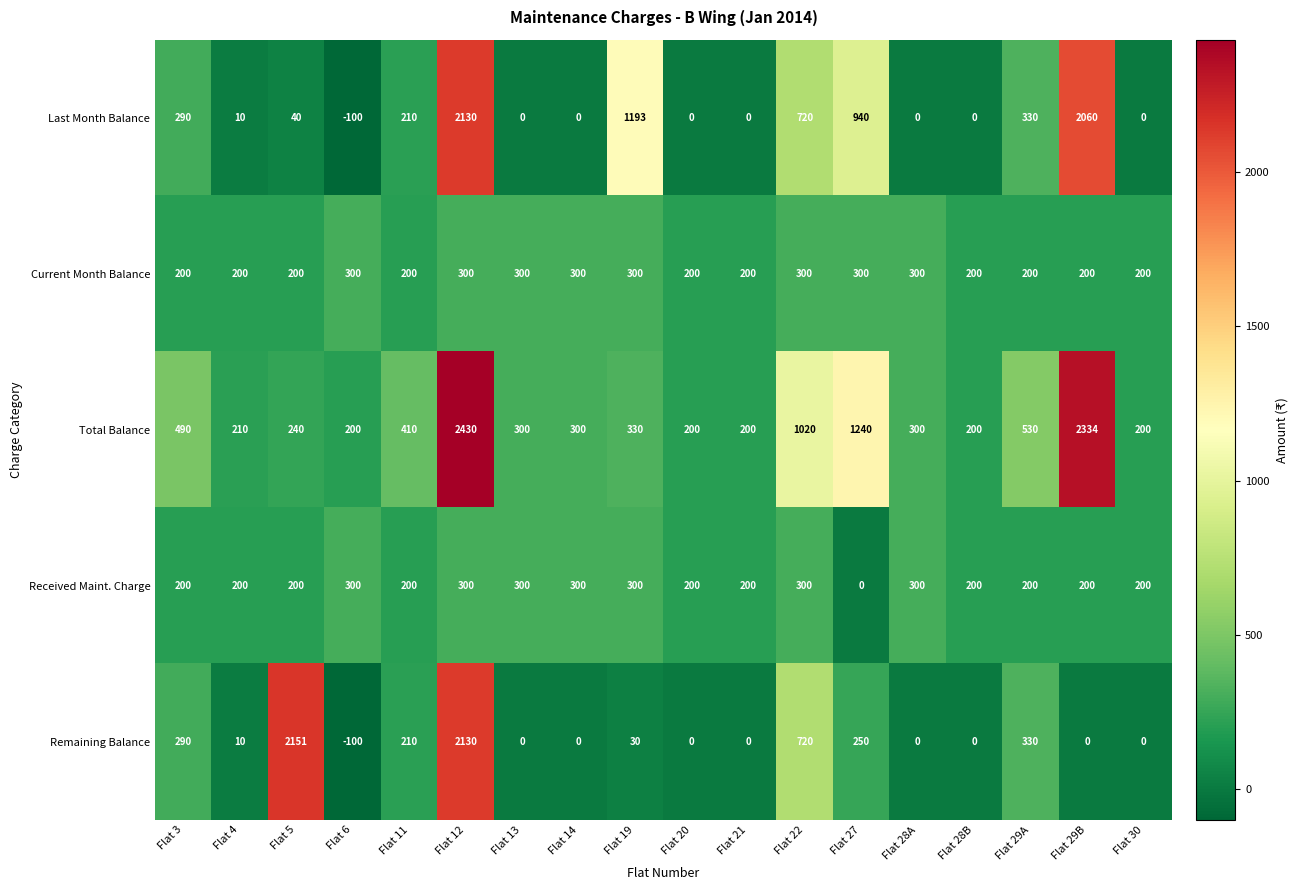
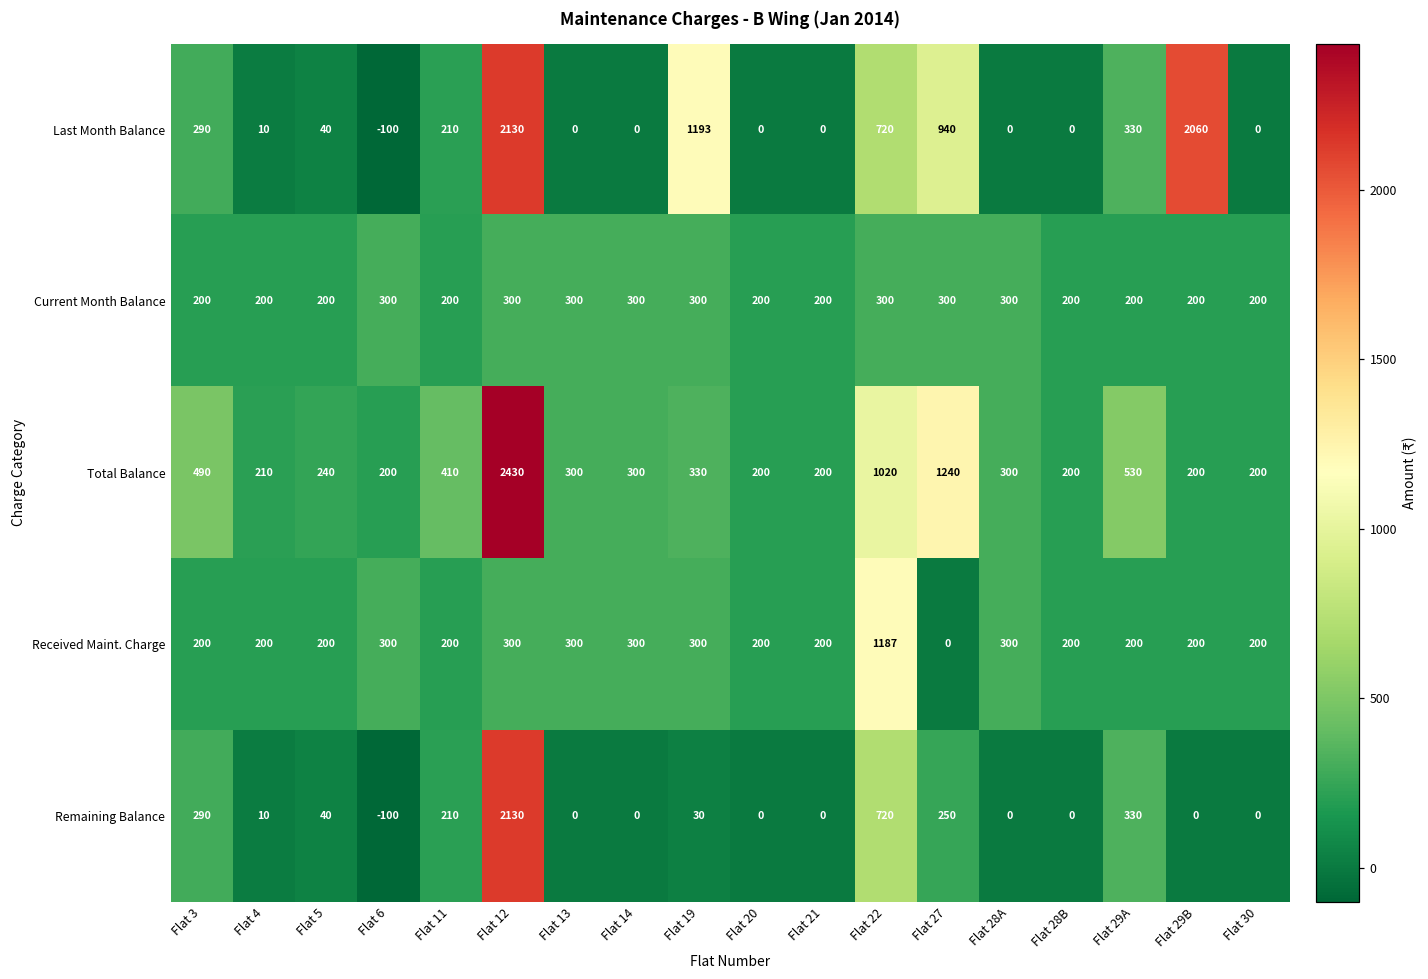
Total Balance, Flat 29B: 2334 -> 200
Received Maint. Charge, Flat 22: 300 -> 1187
Remaining Balance, Flat 5: 2151 -> 40
